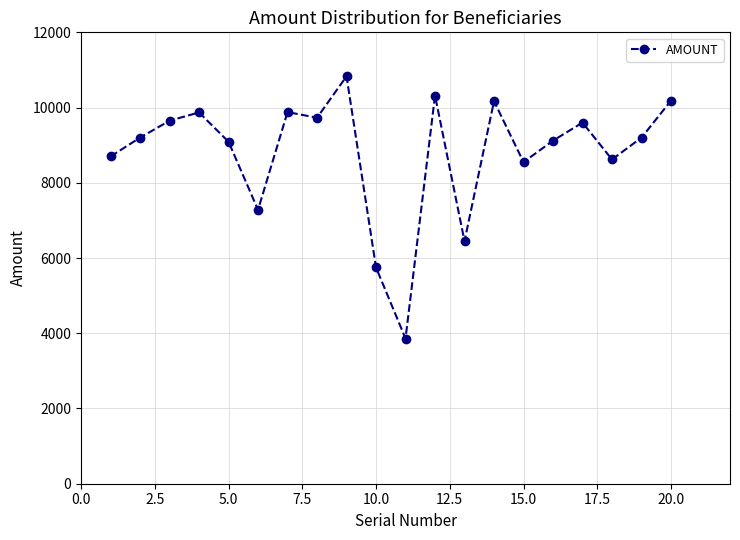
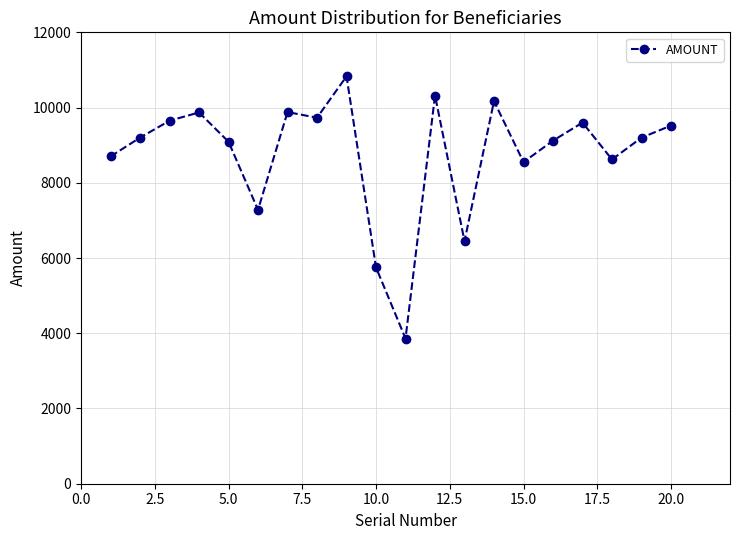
20.0: 10200 -> 9500
